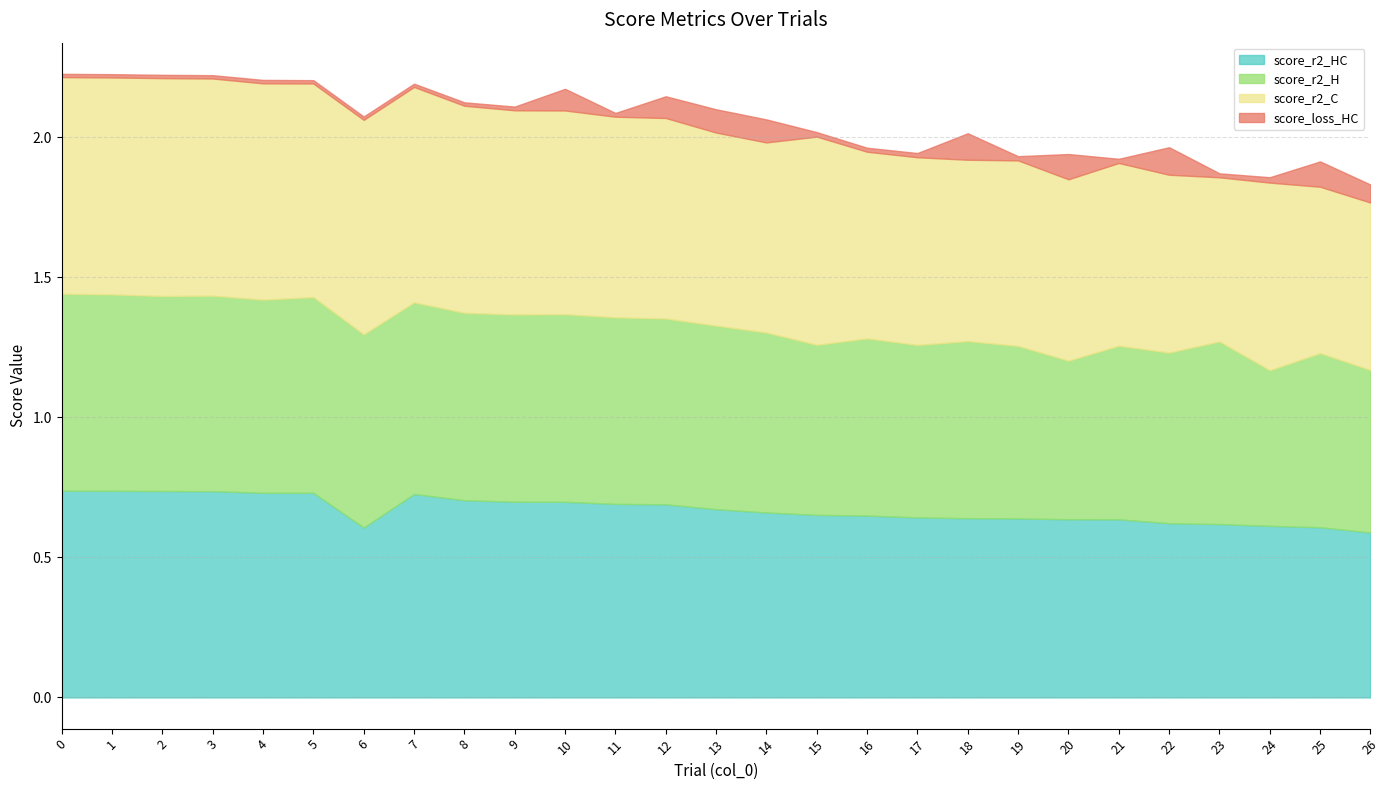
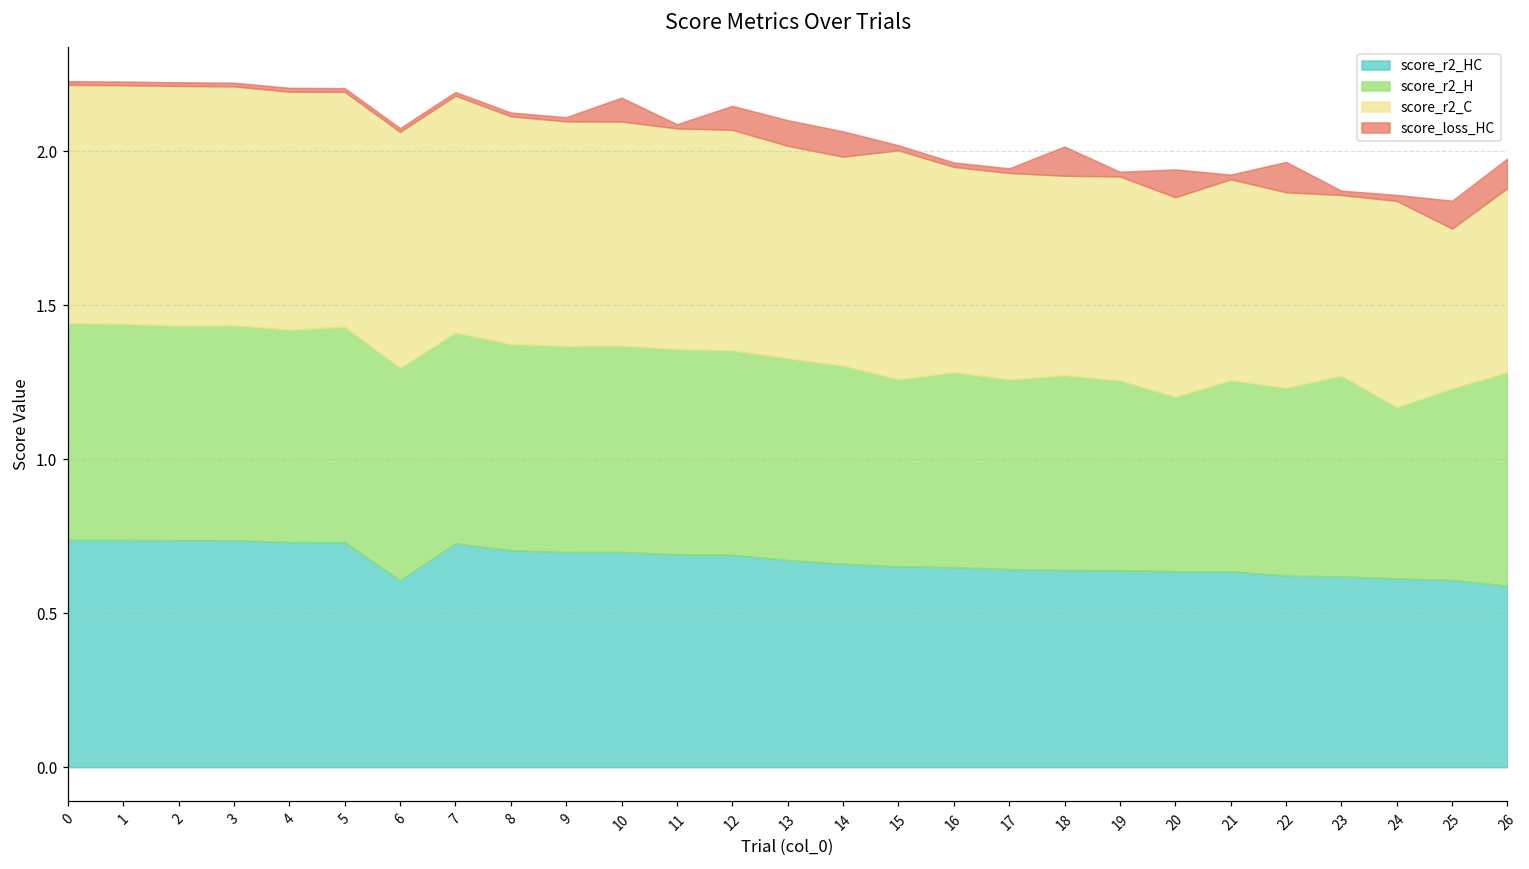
score_r2_C, 25: 0.59 -> 0.52
score_r2_H, 26: 0.58 -> 0.69
score_loss_HC, 26: 0.06 -> 0.10
